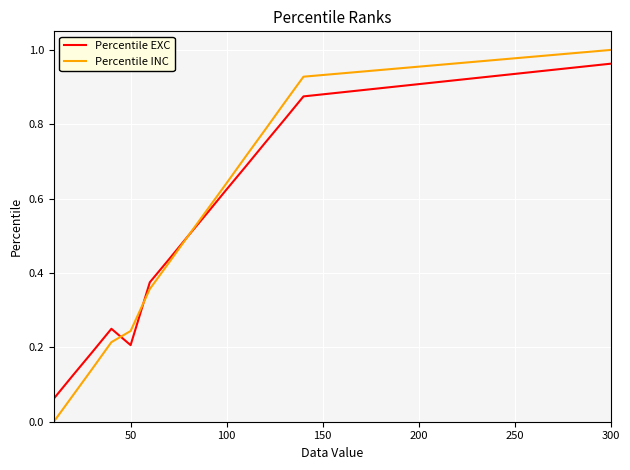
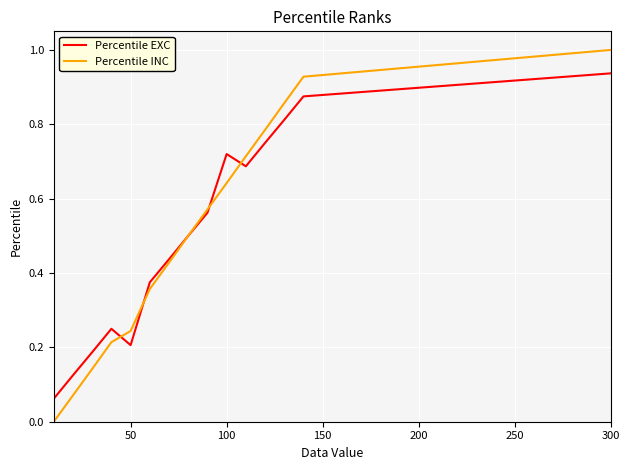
Percentile EXC, 100: 0.63 -> 0.72
Percentile EXC, 300: 0.96 -> 0.94
